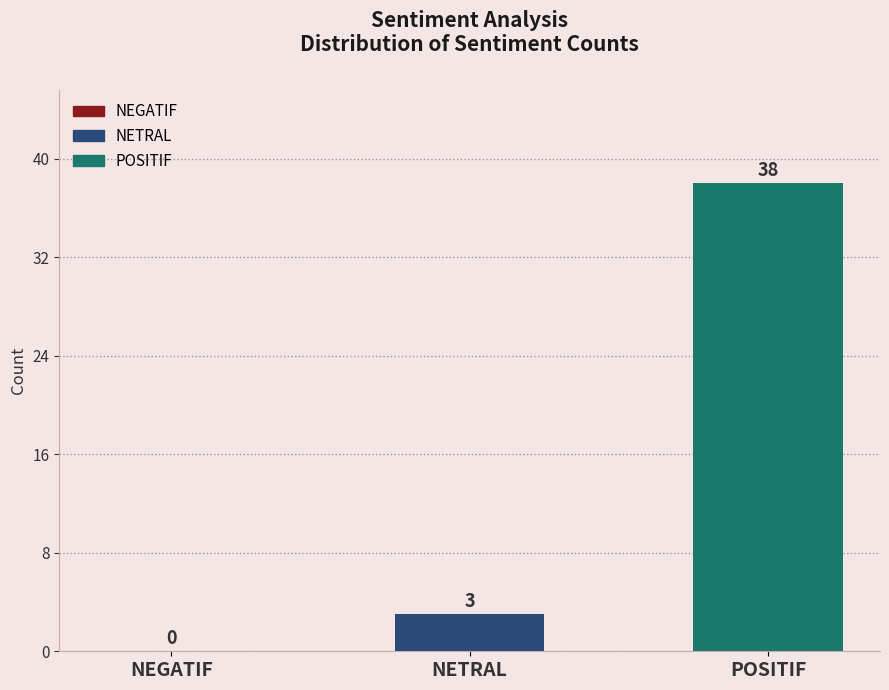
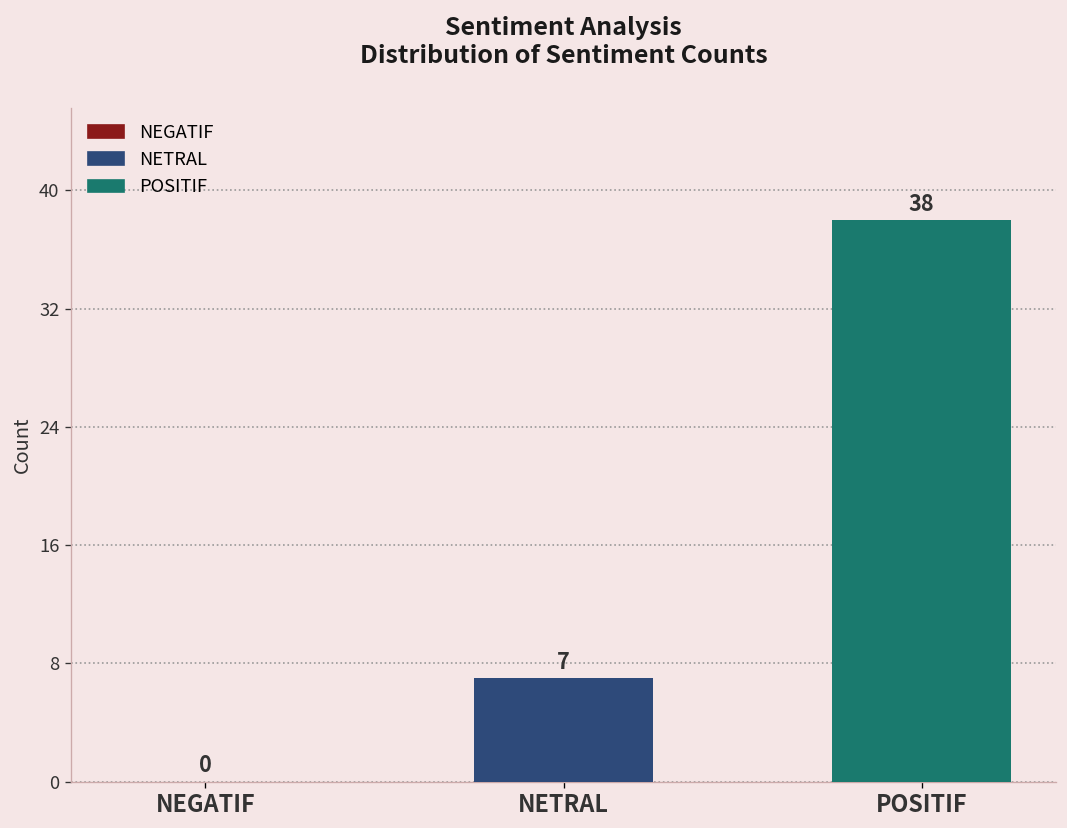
NETRAL: 3 -> 7
